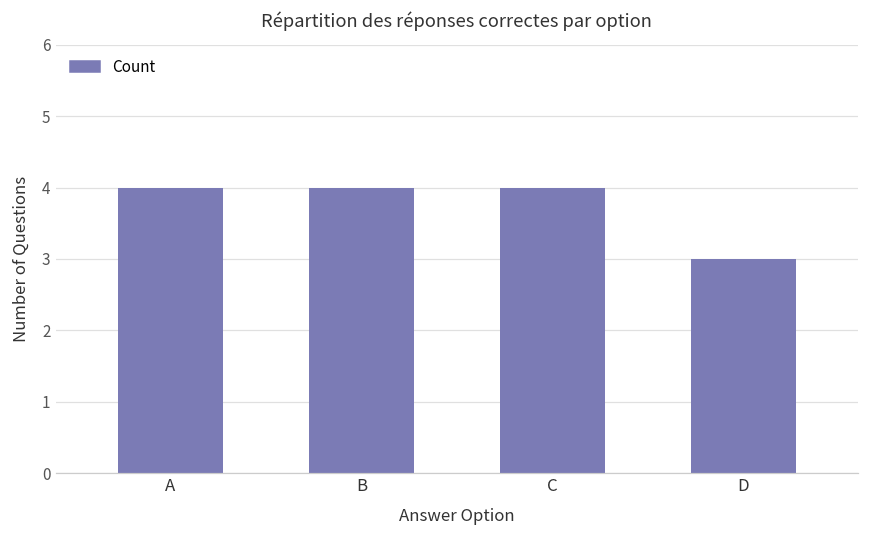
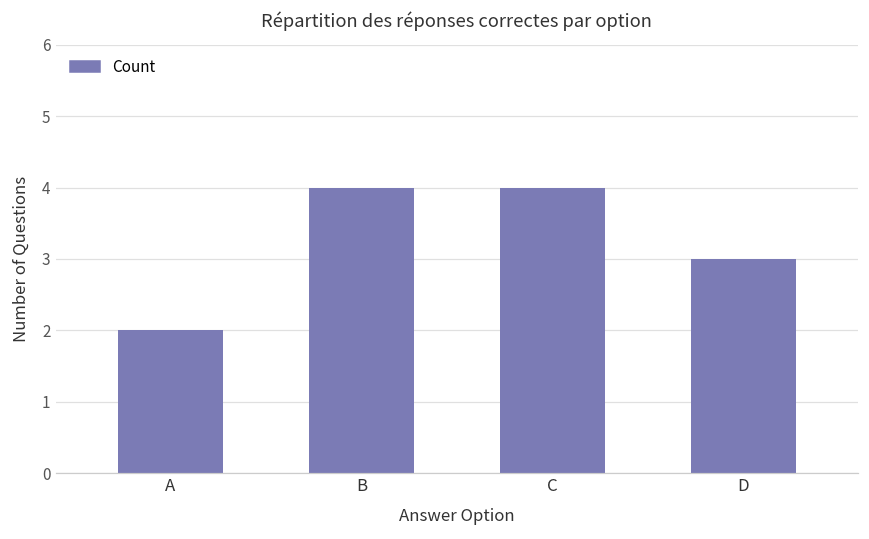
A: 4 -> 2
